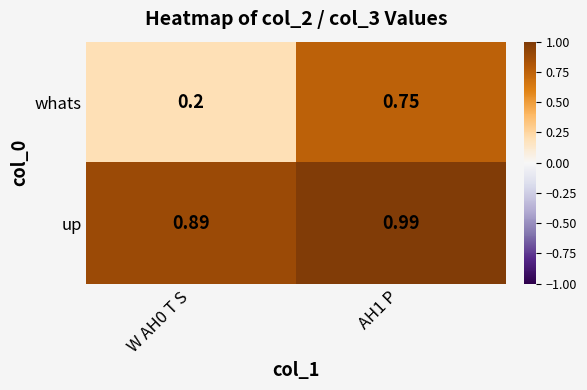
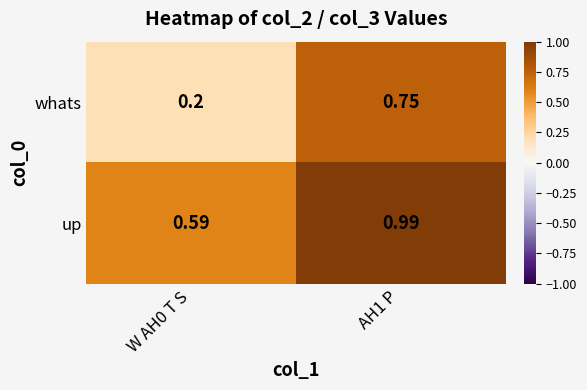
up, W AH0 T S: 0.89 -> 0.59
